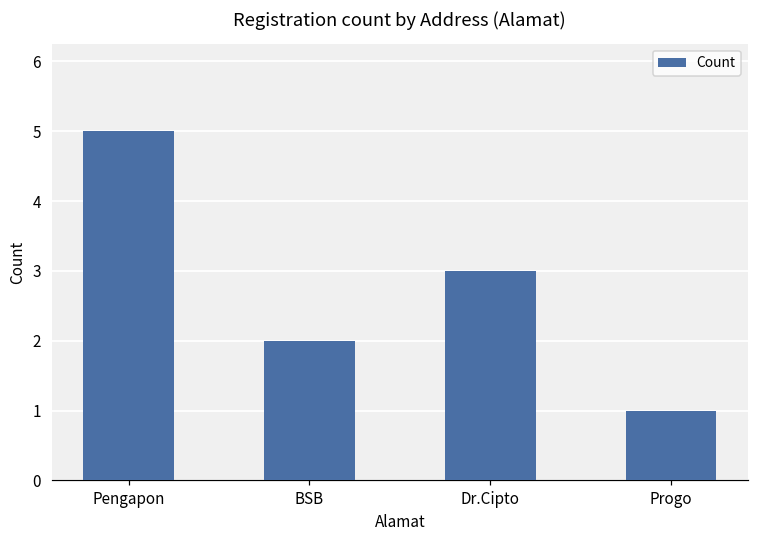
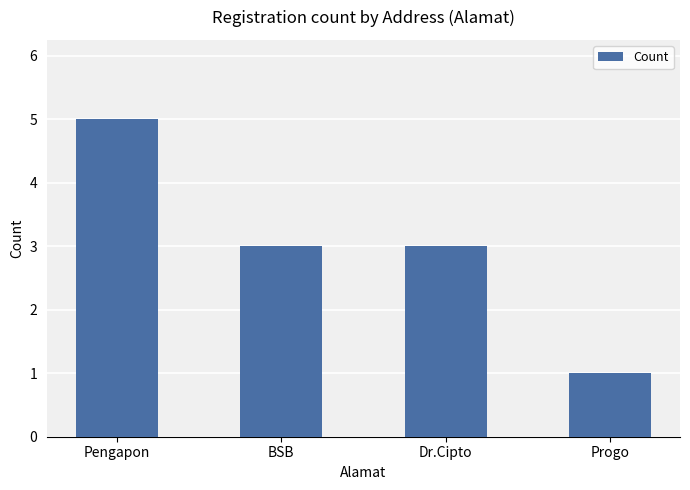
BSB: 2 -> 3
